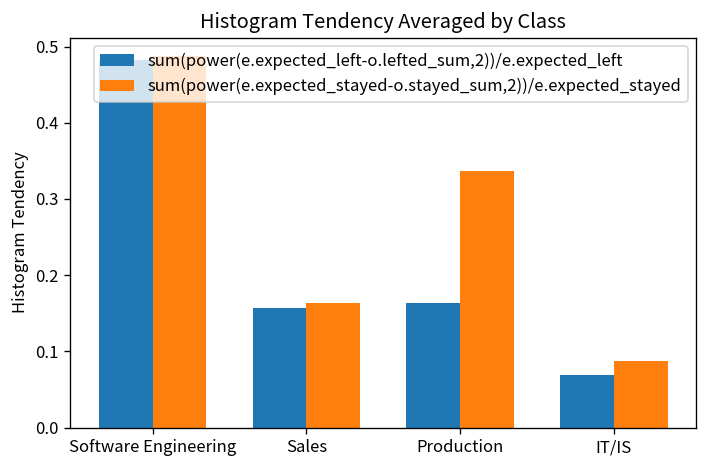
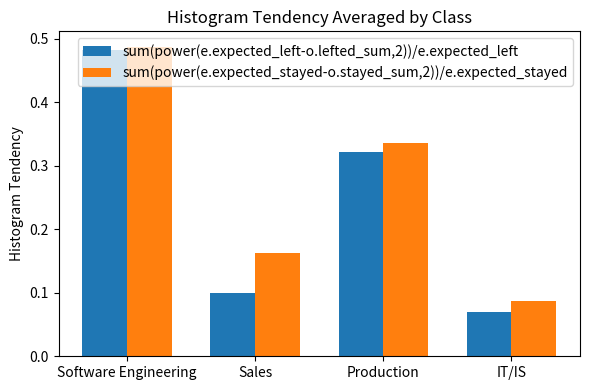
sum(power(e.expected_left-o.lefted_sum,2))/e.expected_left, Sales: 0.16 -> 0.10
sum(power(e.expected_left-o.lefted_sum,2))/e.expected_left, Production: 0.16 -> 0.32
